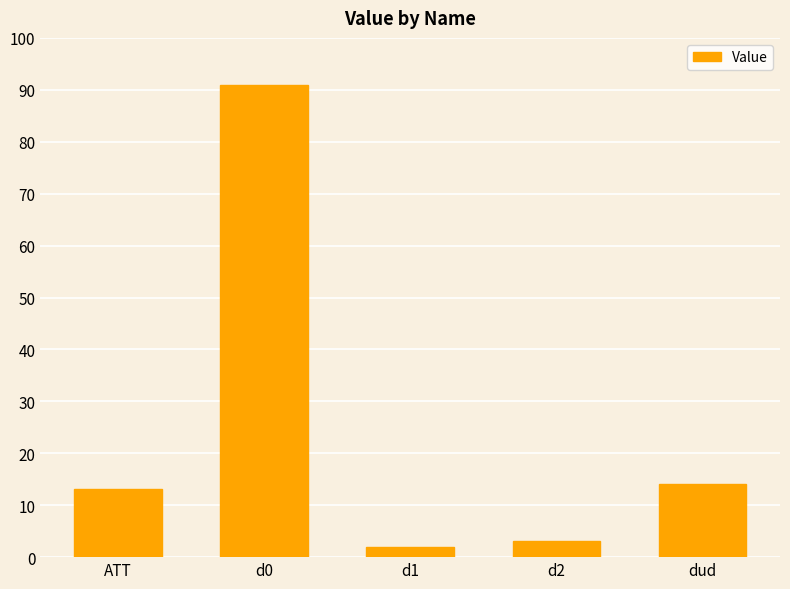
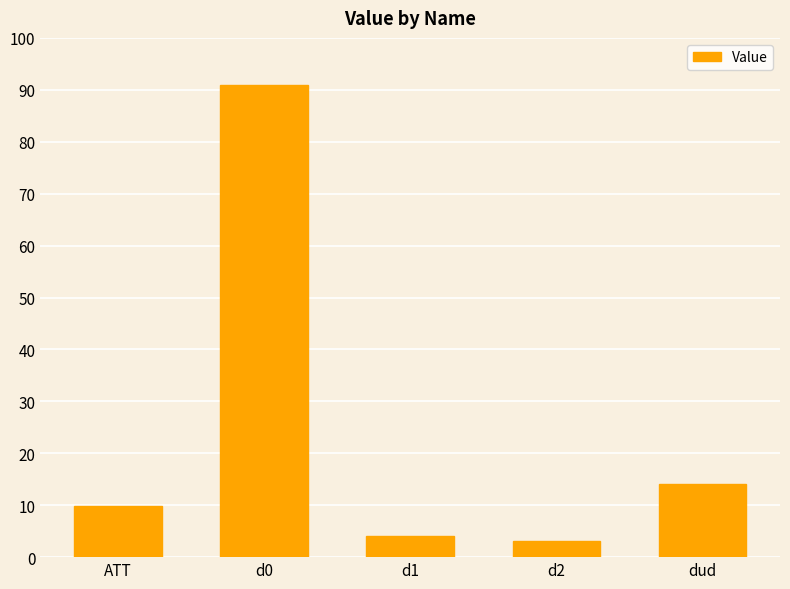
ATT: 13 -> 10
d1: 2 -> 4
